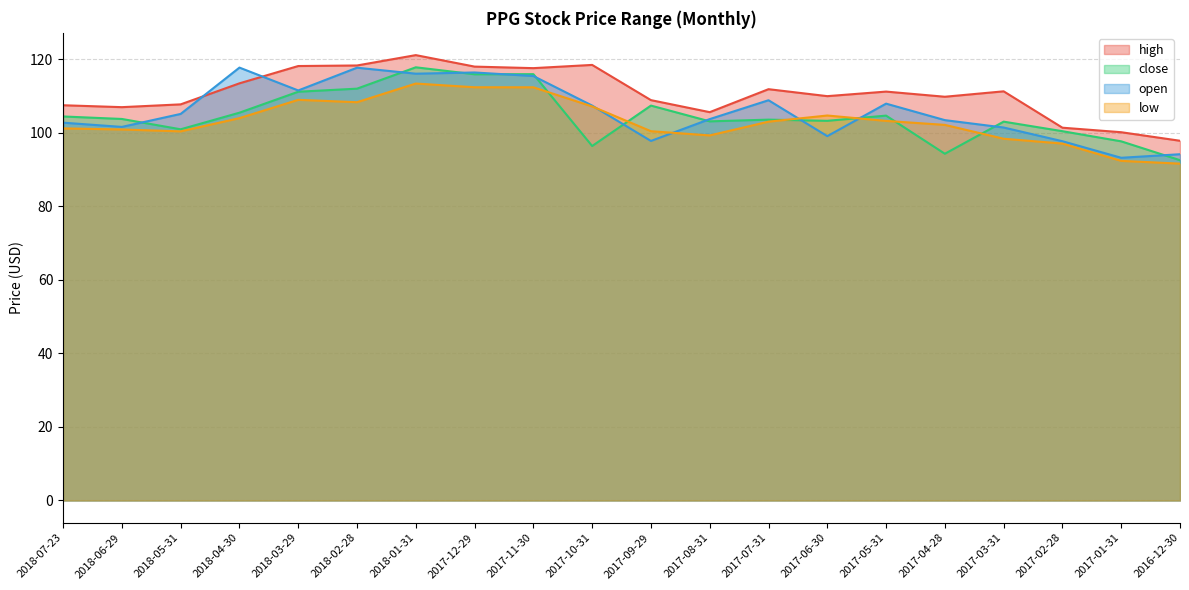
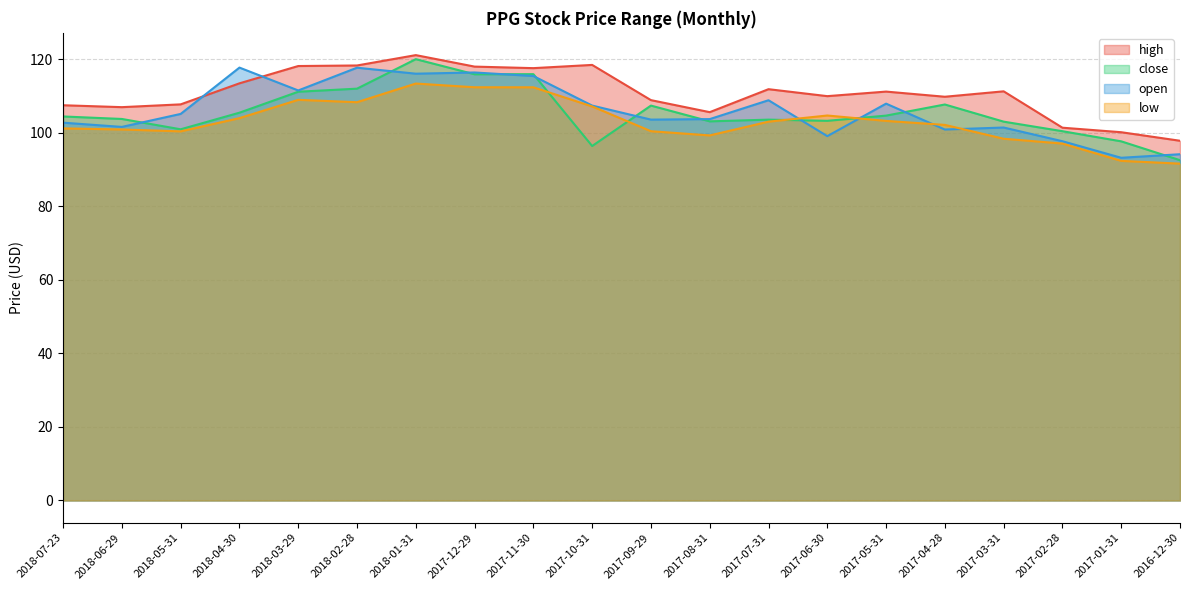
close, 2018-01-31: 118 -> 120
open, 2017-09-29: 98 -> 104
close, 2017-04-28: 94 -> 108
open, 2017-04-28: 103 -> 101
